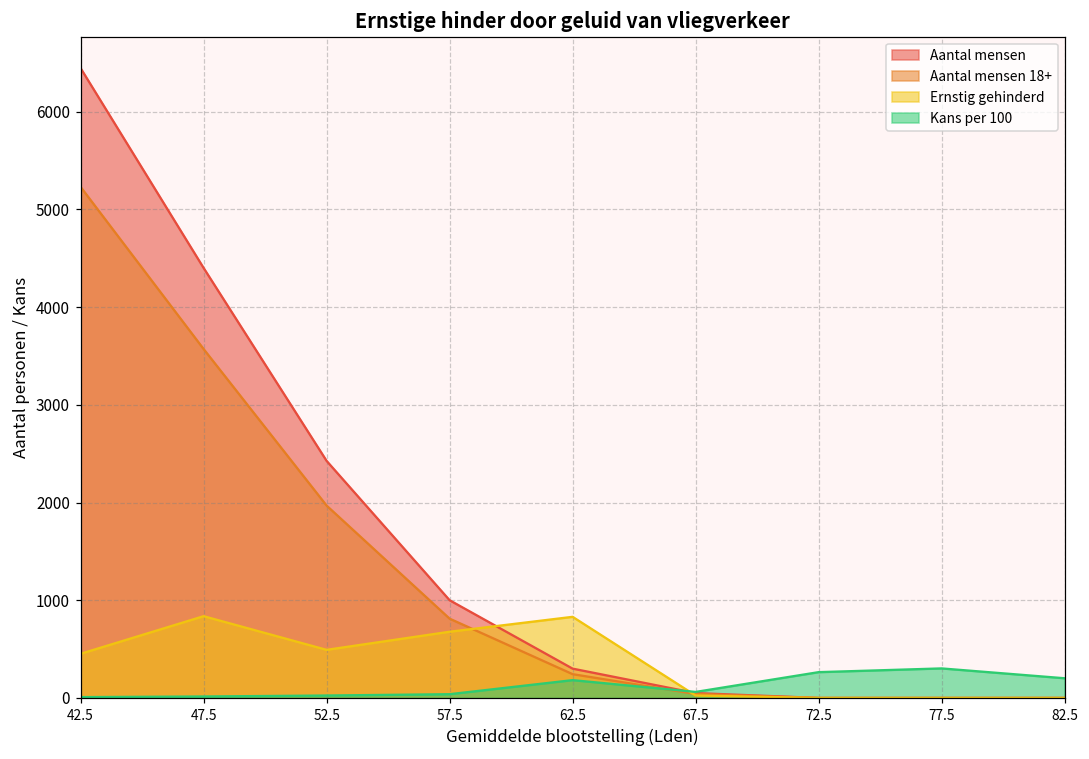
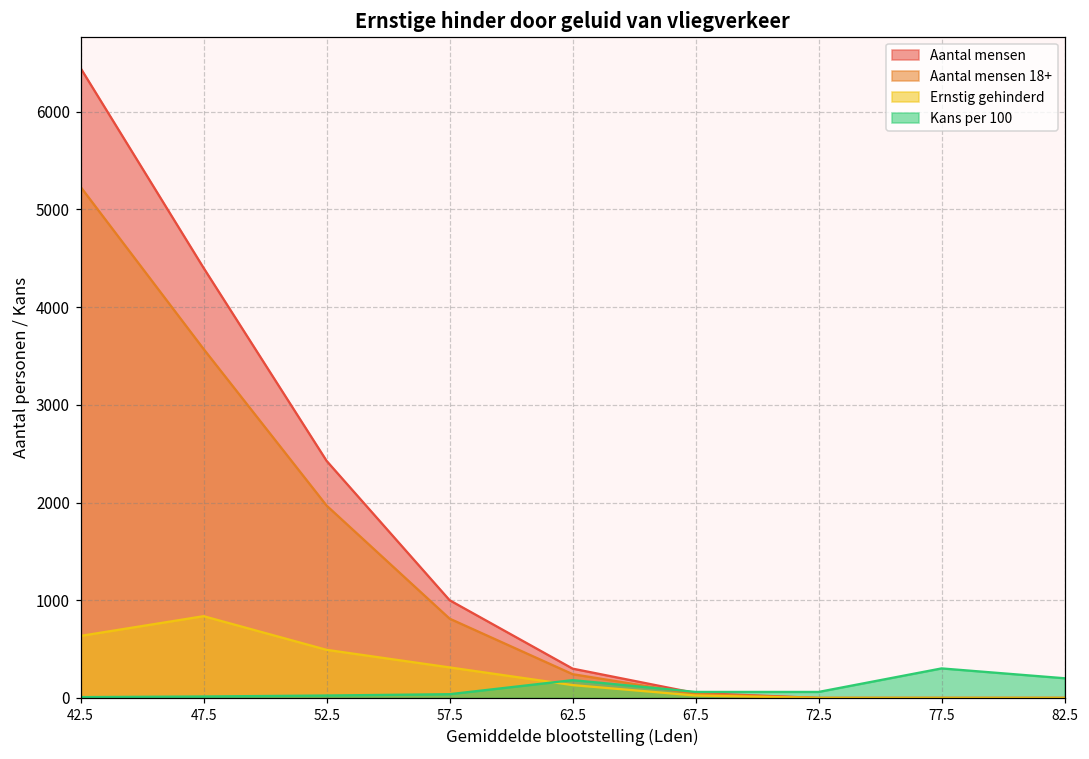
Ernstig gehinderd, 42.5: 500 -> 600
Ernstig gehinderd, 57.5: 700 -> 300
Ernstig gehinderd, 62.5: 800 -> 100
Kans per 100, 72.5: 300 -> 100
